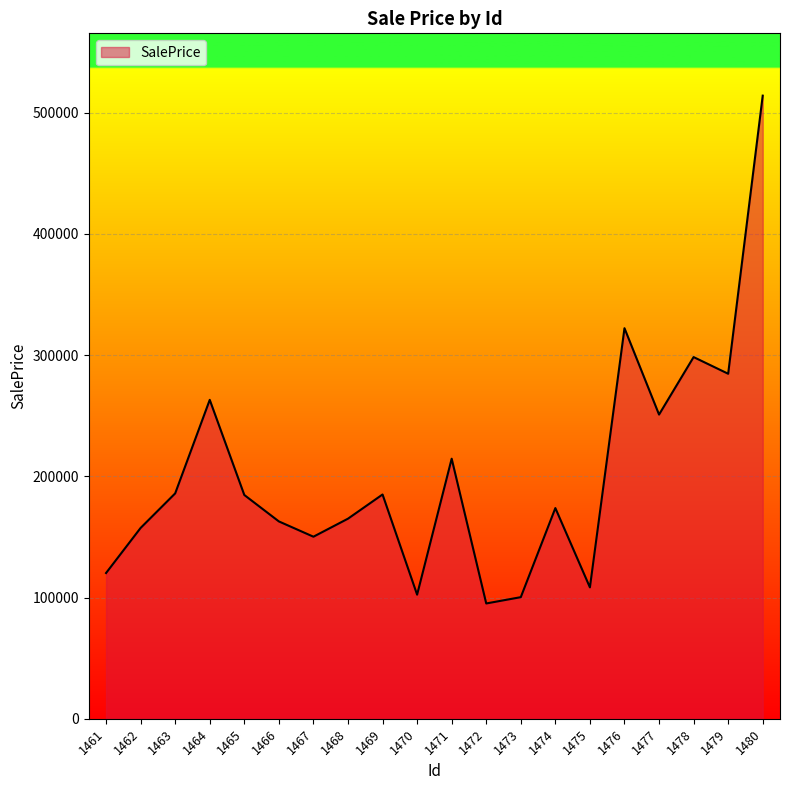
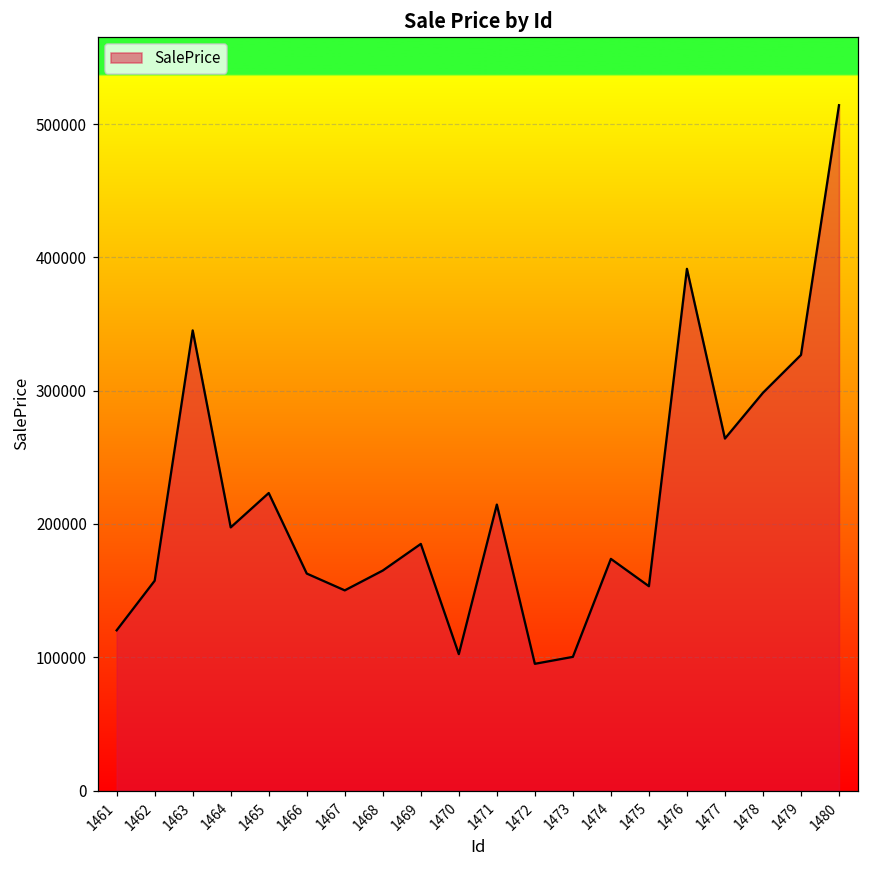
1463: 186000 -> 345000
1464: 263000 -> 197000
1465: 185000 -> 223000
1475: 108000 -> 153000
1476: 322000 -> 391000
1477: 251000 -> 264000
1479: 285000 -> 327000
